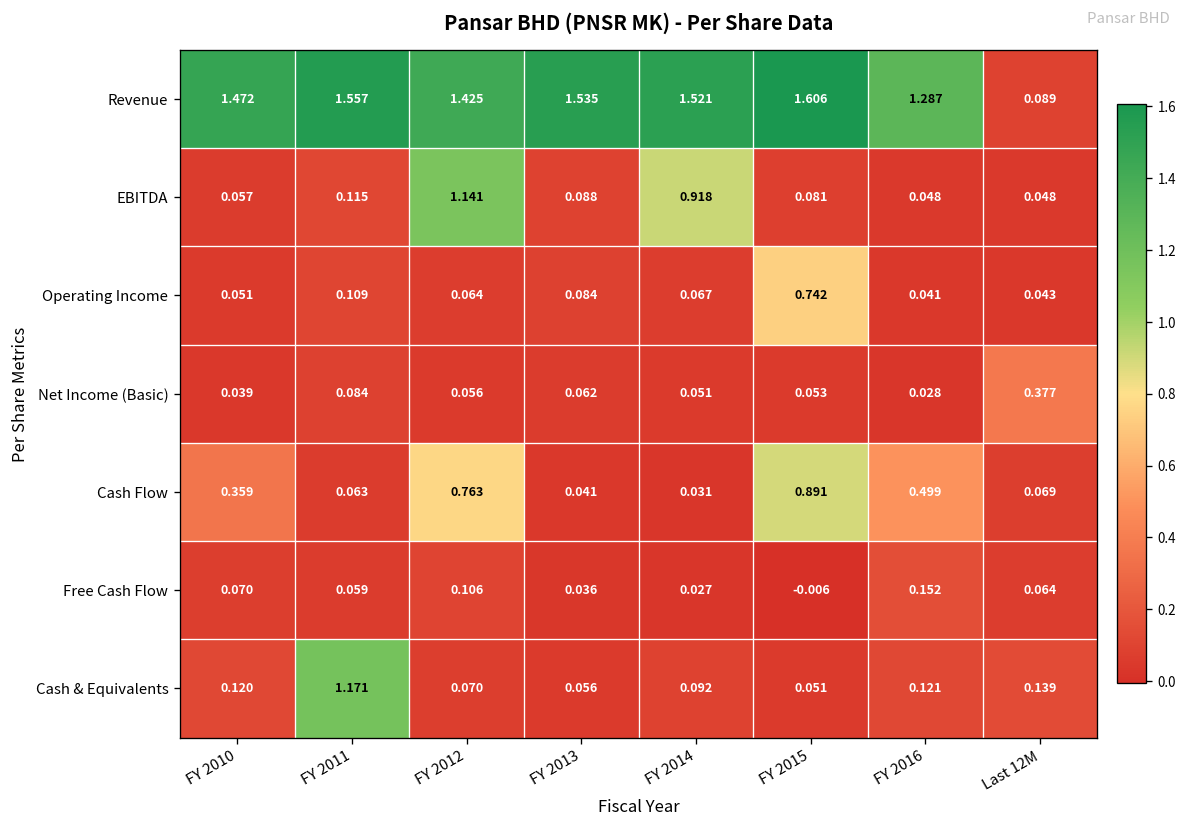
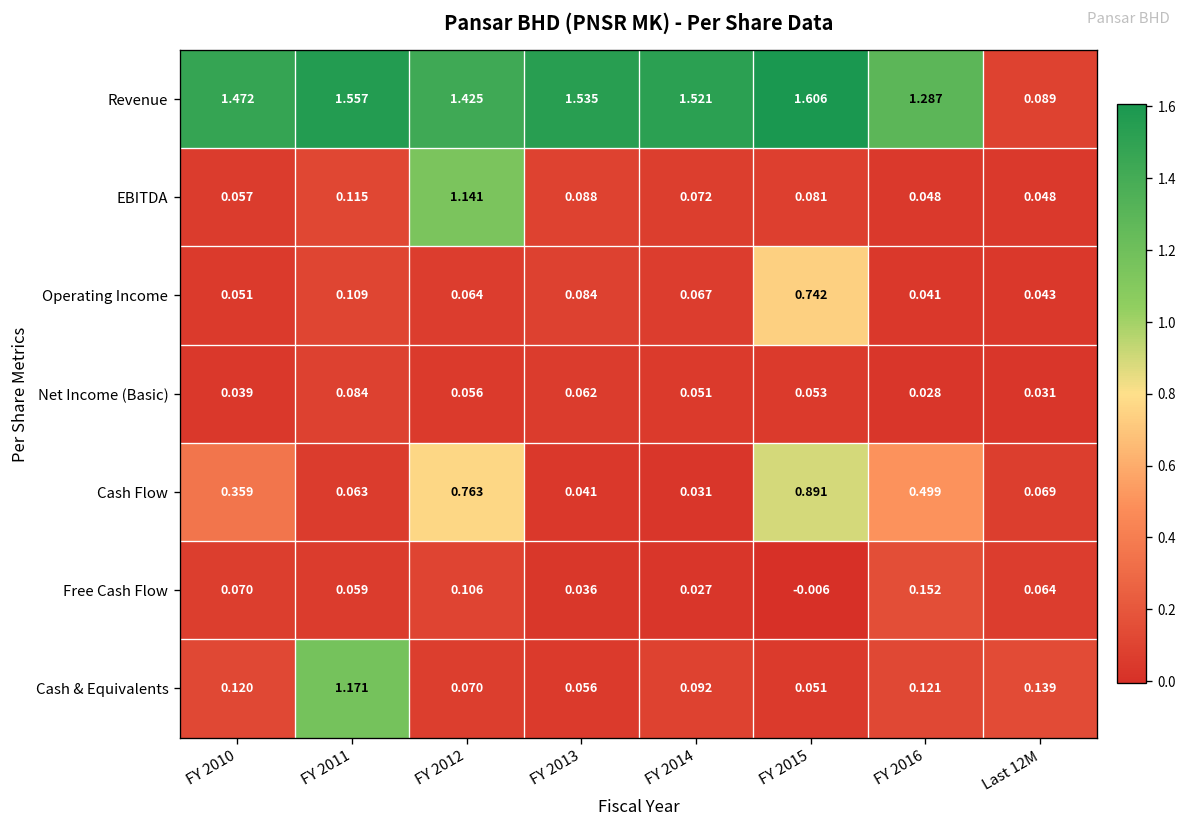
EBITDA, FY 2014: 0.918 -> 0.072
Net Income (Basic), Last 12M: 0.377 -> 0.031
